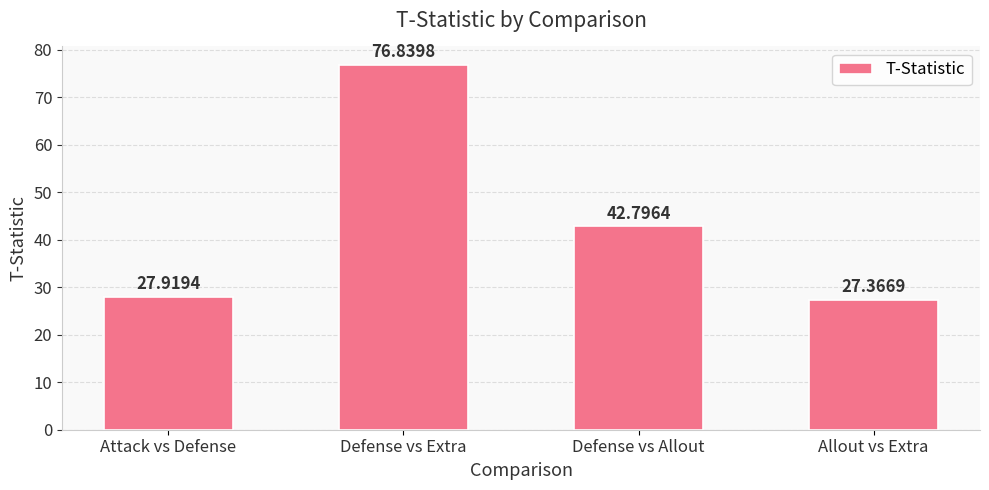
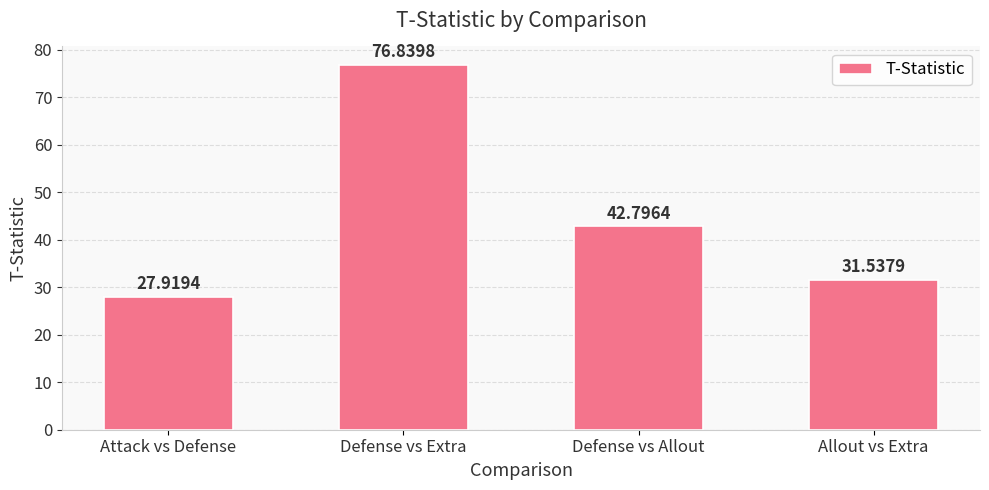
Allout vs Extra: 27.3669 -> 31.5379
